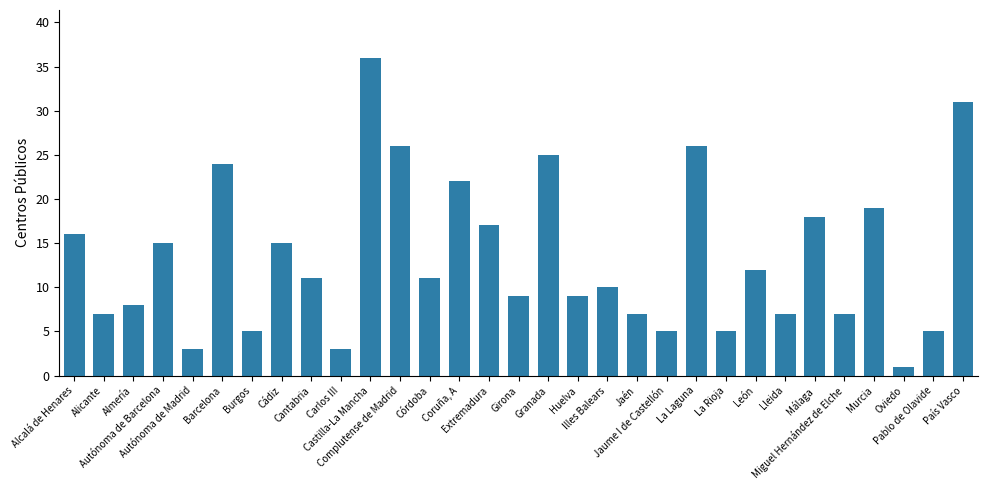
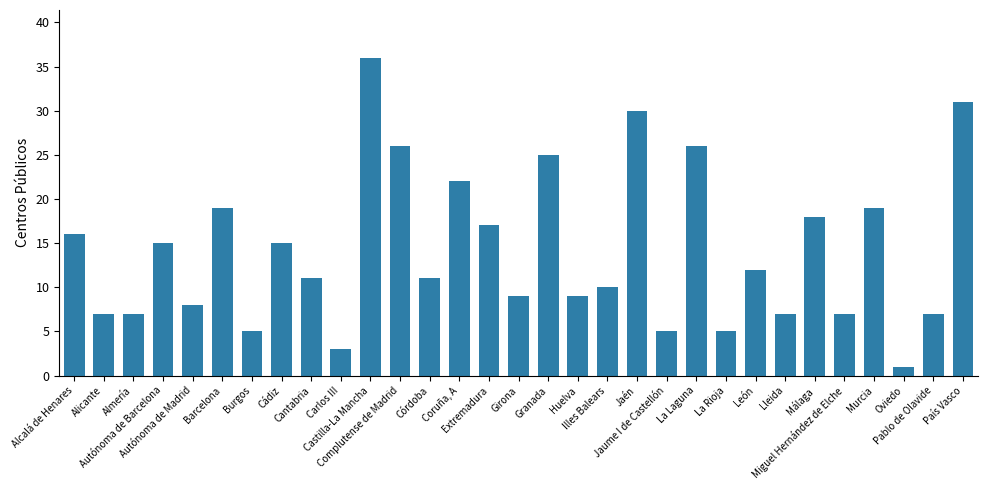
Almería: 8 -> 7
Autónoma de Madrid: 3 -> 8
Barcelona: 24 -> 19
Jaén: 7 -> 30
Pablo de Olavide: 5 -> 7
